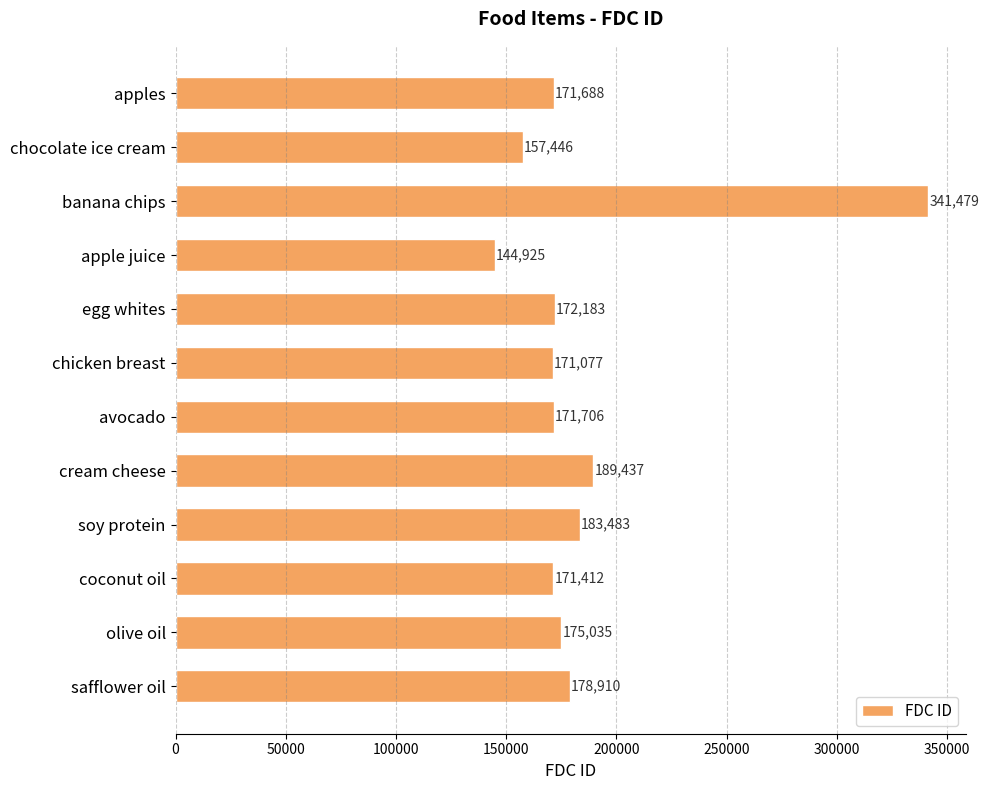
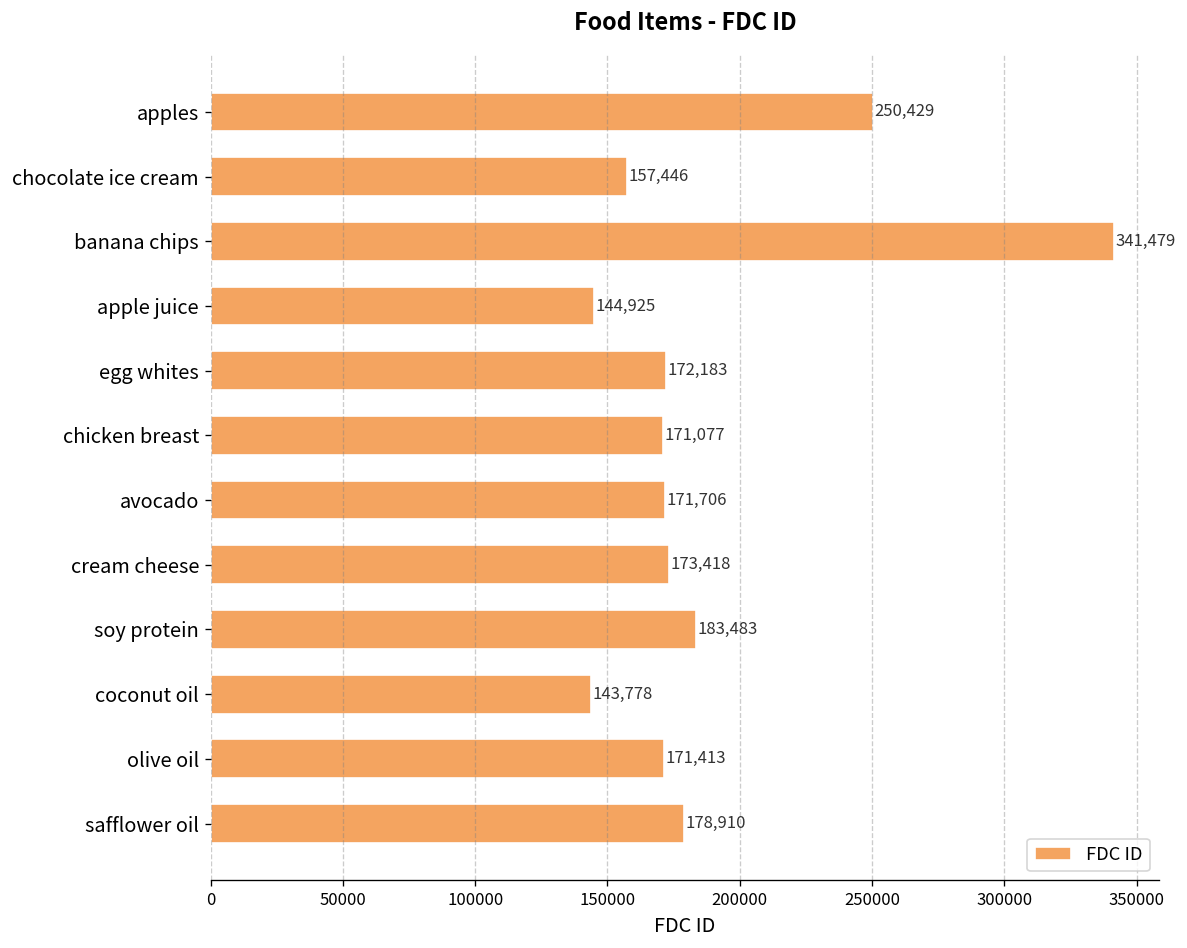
apples: 171,688 -> 250,429
cream cheese: 189,437 -> 173,418
coconut oil: 171,412 -> 143,778
olive oil: 175,035 -> 171,413
